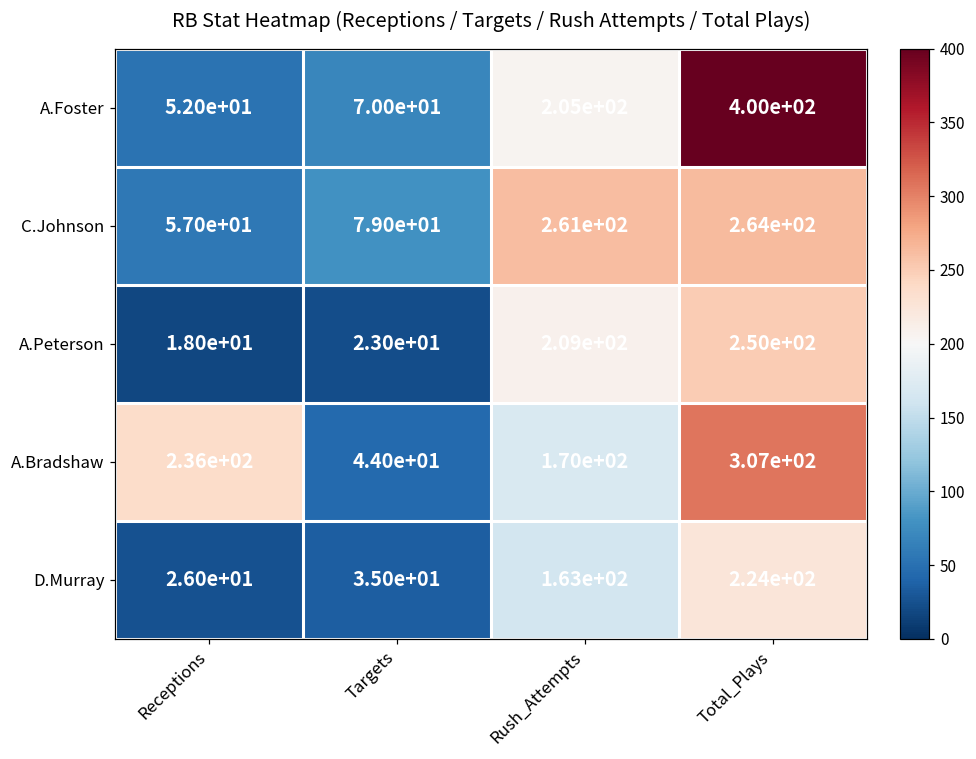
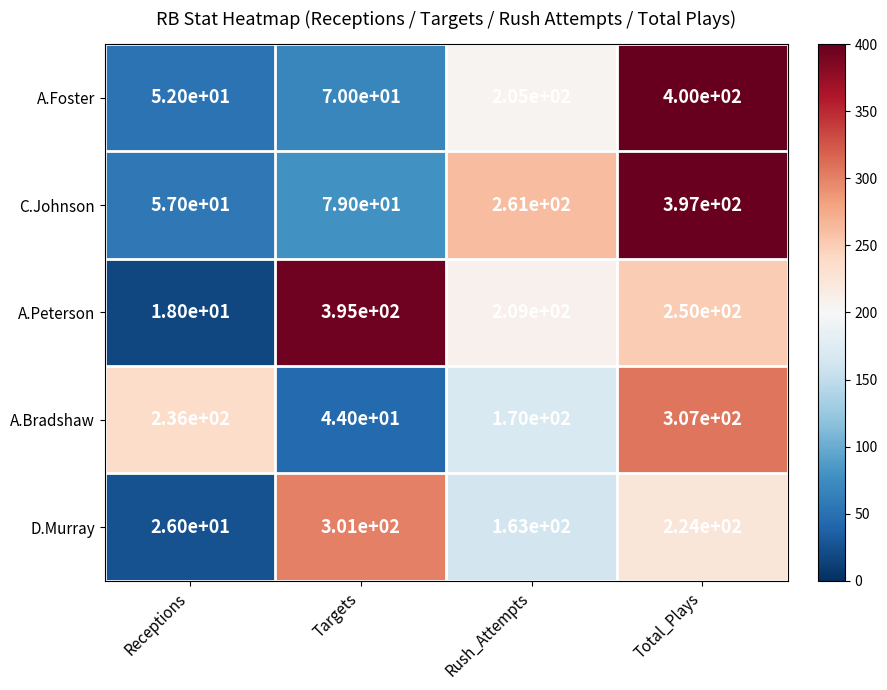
C.Johnson, Total_Plays: 2.64e+02 -> 3.97e+02
A.Peterson, Targets: 2.30e+01 -> 3.95e+02
D.Murray, Targets: 3.50e+01 -> 3.01e+02
